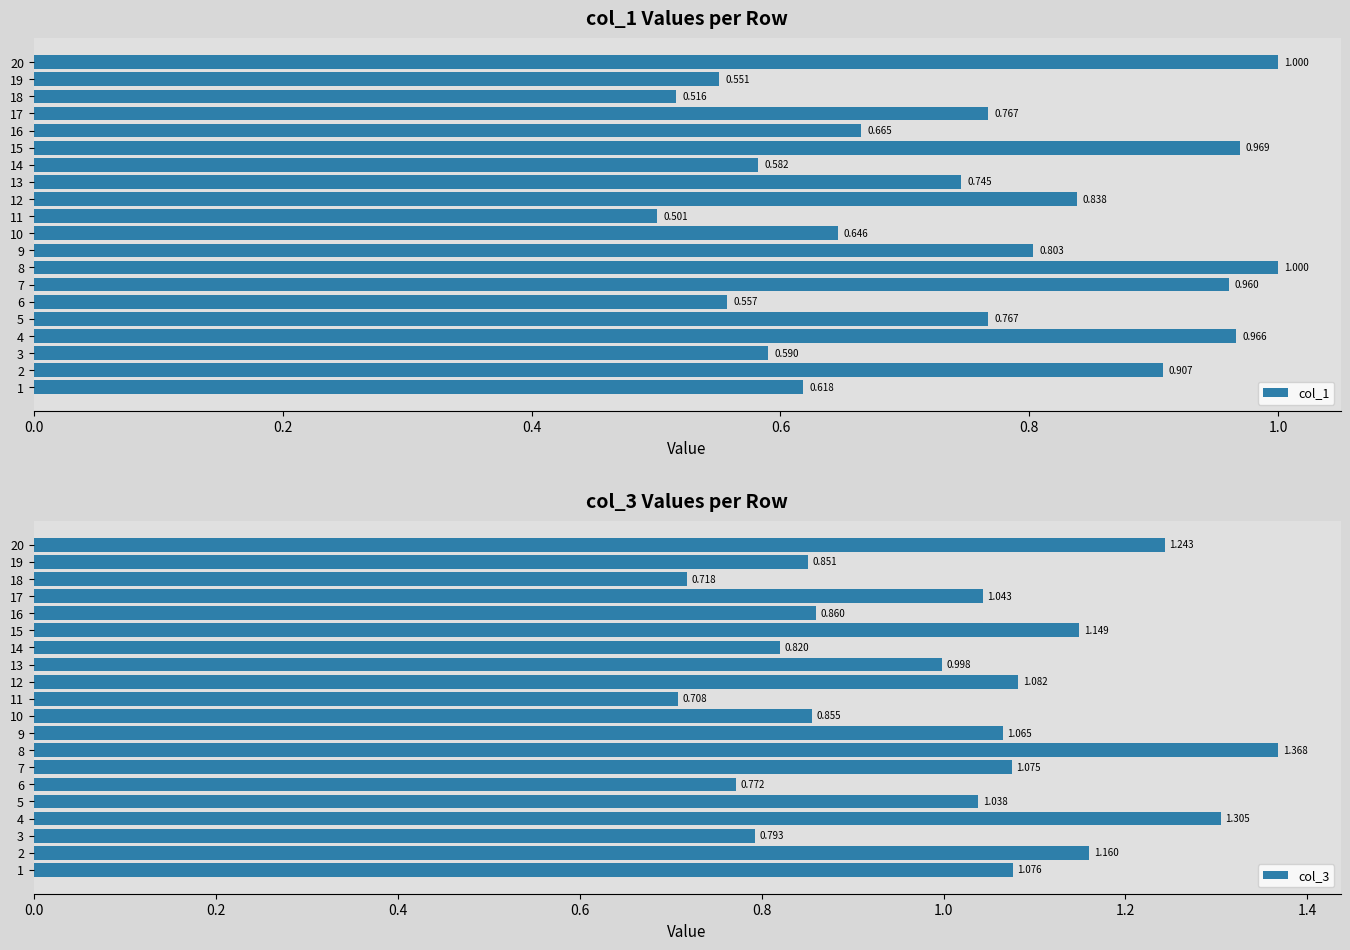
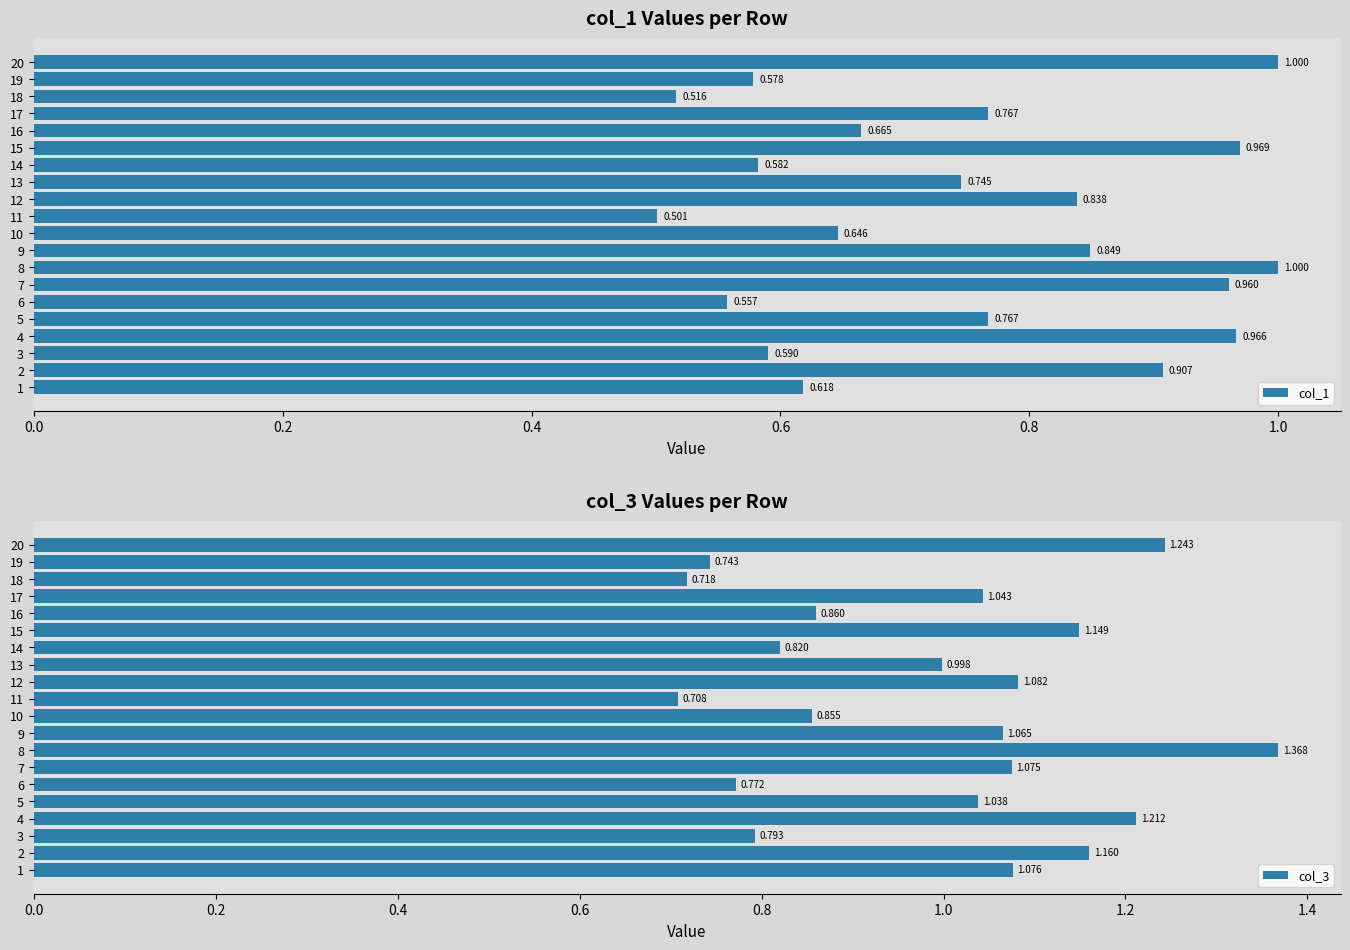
col_1 Values per Row, 19: 0.551 -> 0.578
col_1 Values per Row, 9: 0.803 -> 0.849
col_3 Values per Row, 19: 0.851 -> 0.743
col_3 Values per Row, 4: 1.305 -> 1.212
